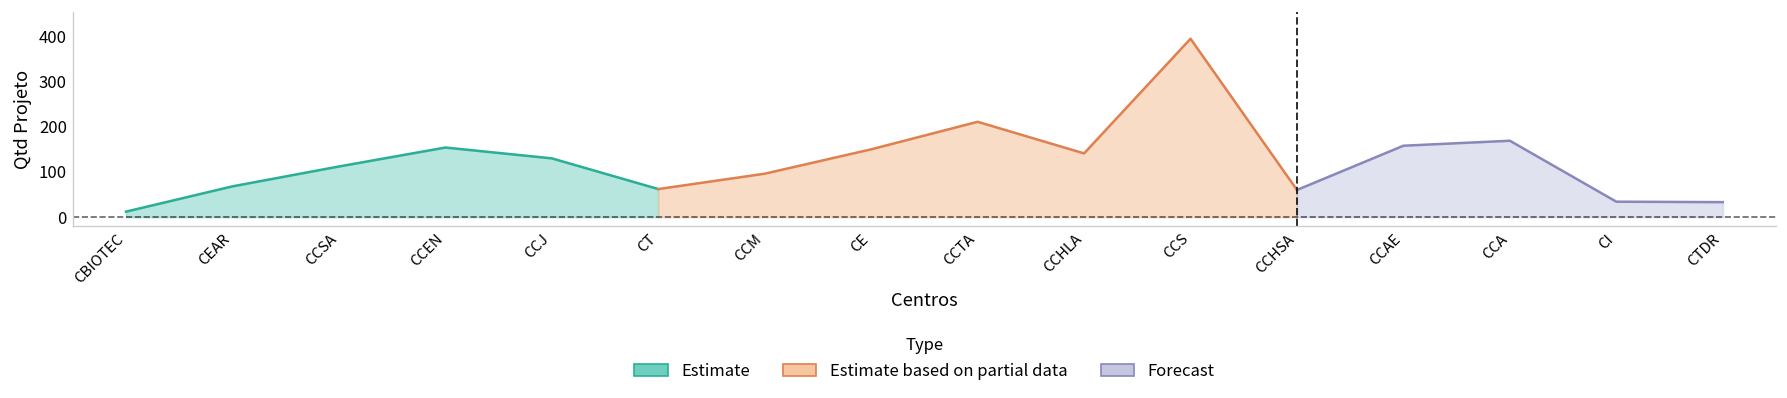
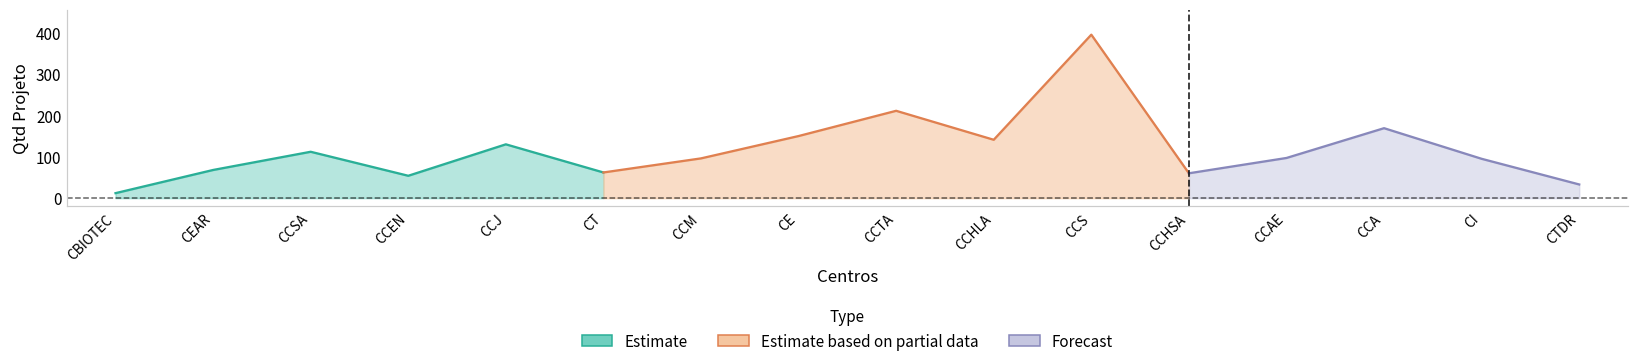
Estimate, CCEN: 150 -> 50
Forecast, CCAE: 160 -> 100
Forecast, CI: 30 -> 100
